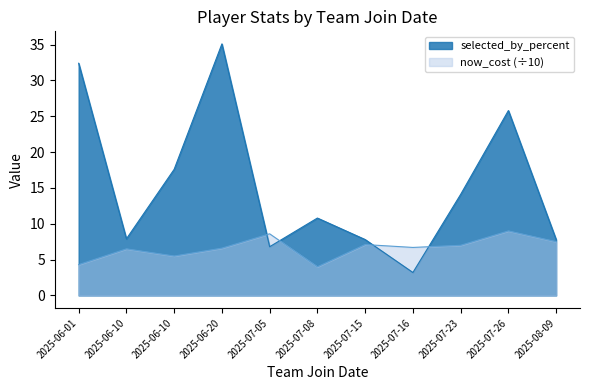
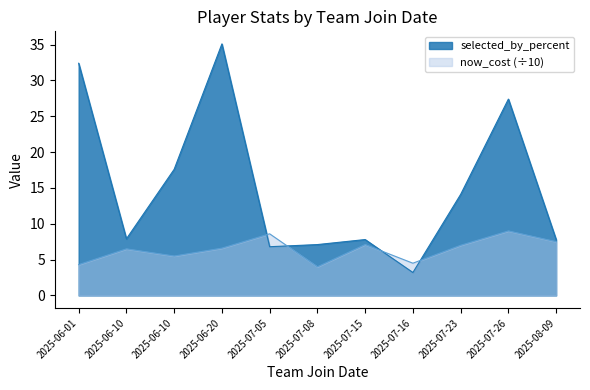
selected_by_percent, 2025-07-08: 11 -> 7
now_cost (÷10), 2025-07-16: 7 -> 5
selected_by_percent, 2025-07-26: 26 -> 27
